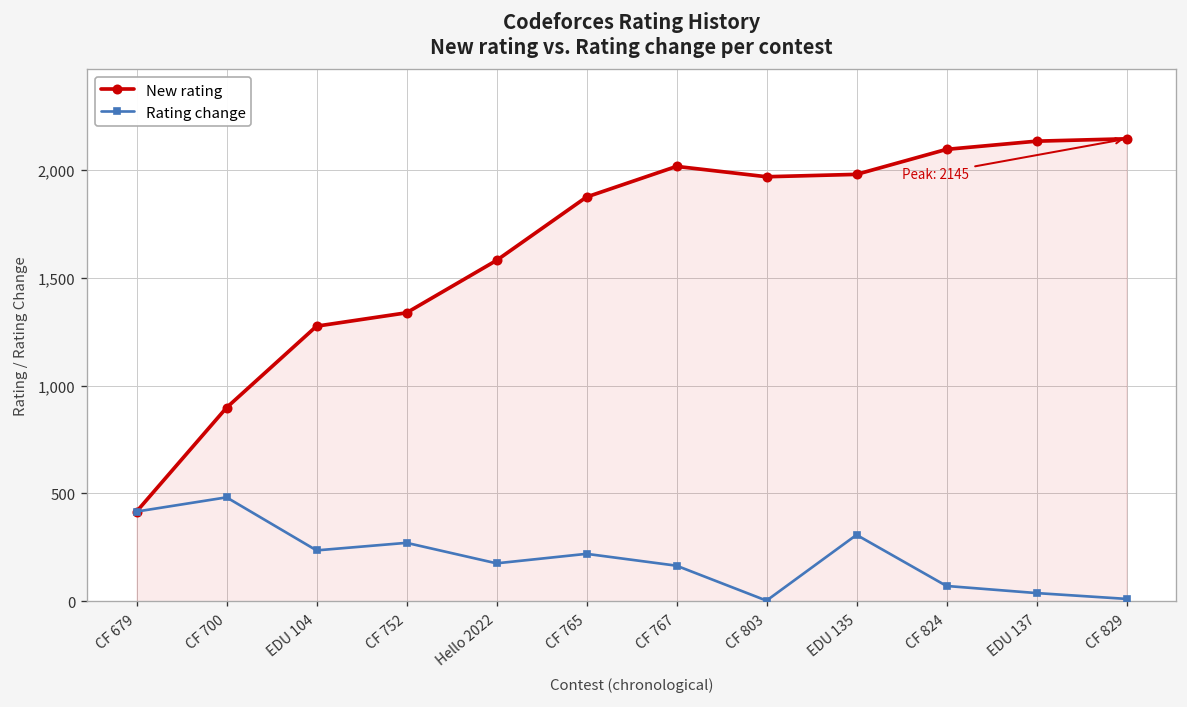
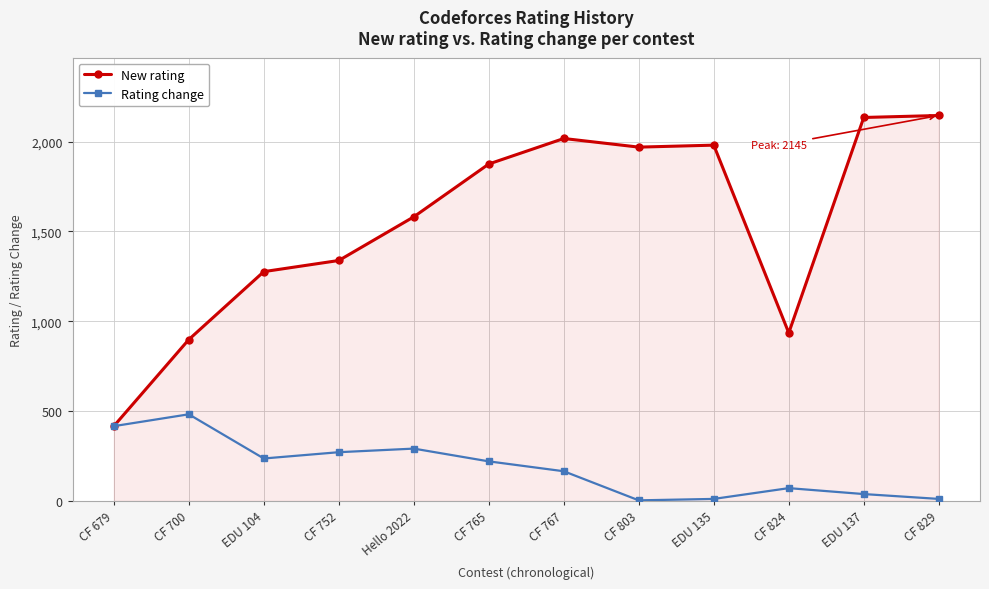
Rating change, Hello 2022: 180 -> 290
Rating change, EDU 135: 310 -> 10
New rating, CF 824: 2,100 -> 940
